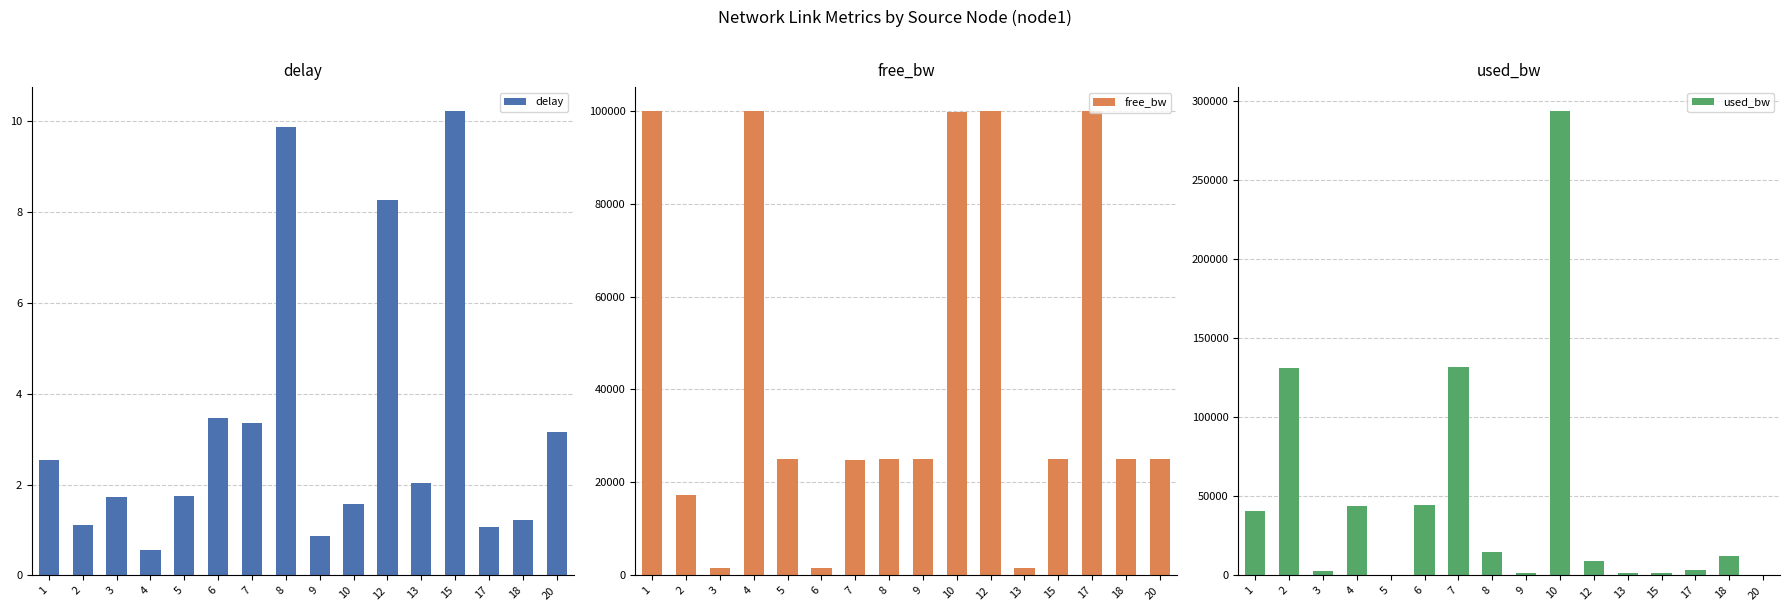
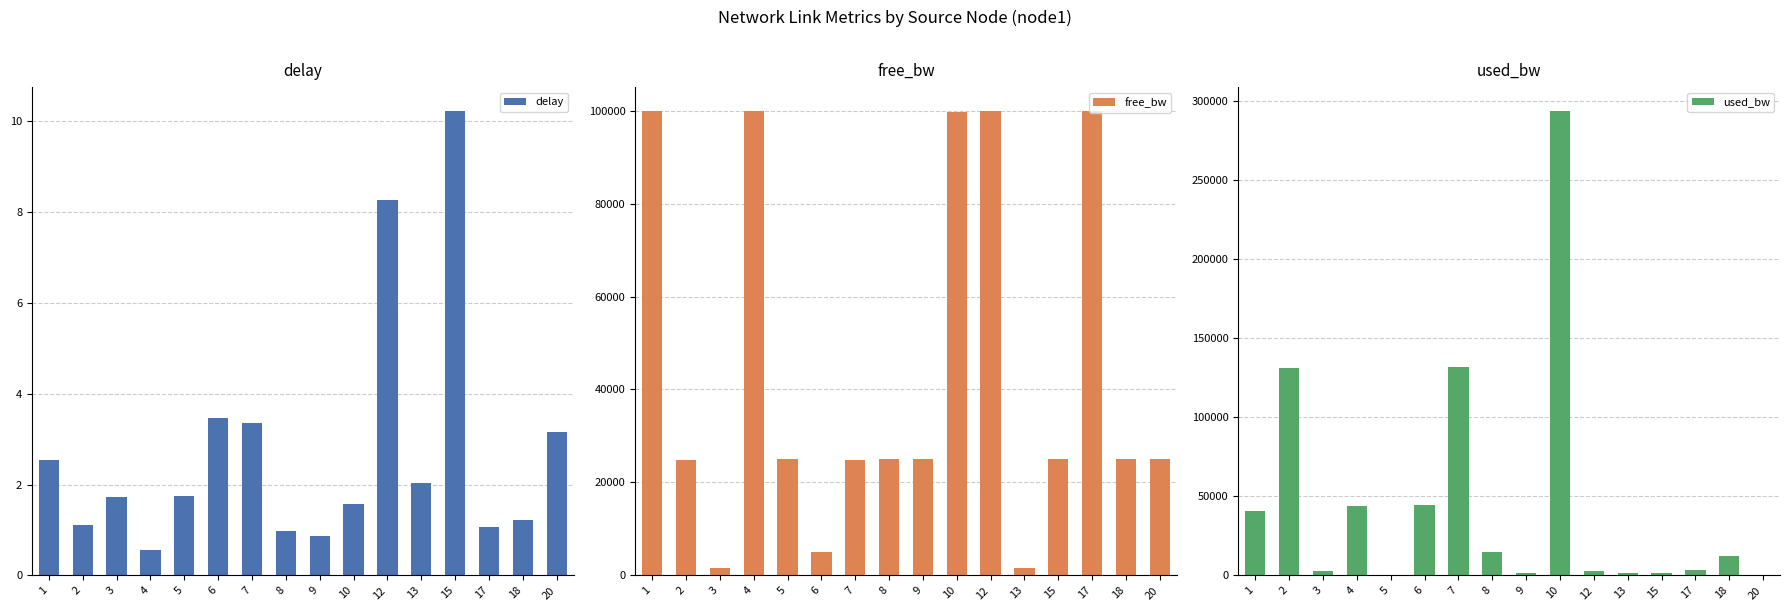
delay, 8: 9.9 -> 1.0
free_bw, 2: 17000 -> 25000
free_bw, 6: 2000 -> 5000
used_bw, 12: 9000 -> 3000
